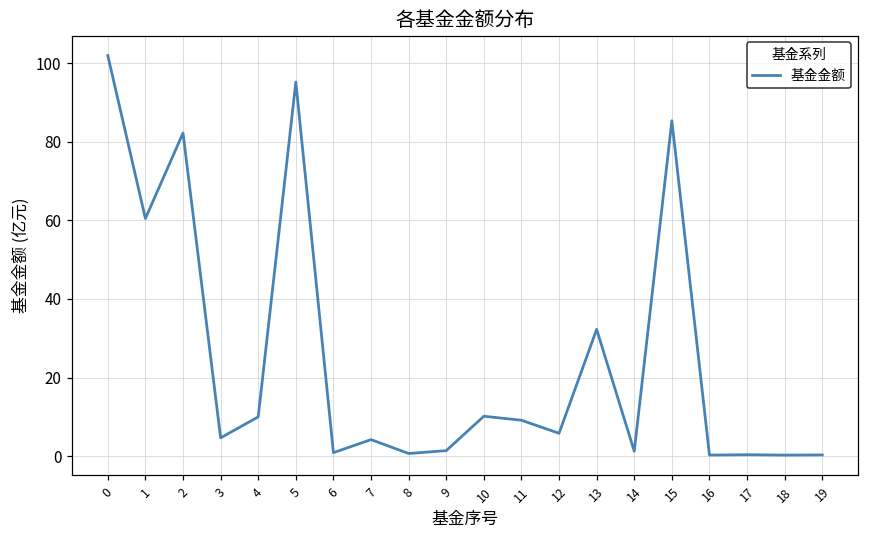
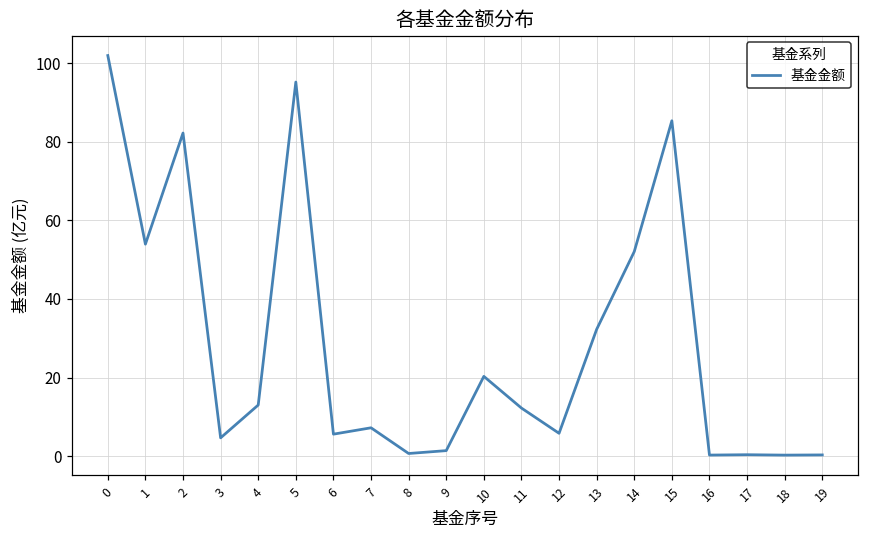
1: 60 -> 54
4: 10 -> 13
6: 1 -> 6
7: 4 -> 7
10: 10 -> 20
11: 9 -> 12
14: 1 -> 52
